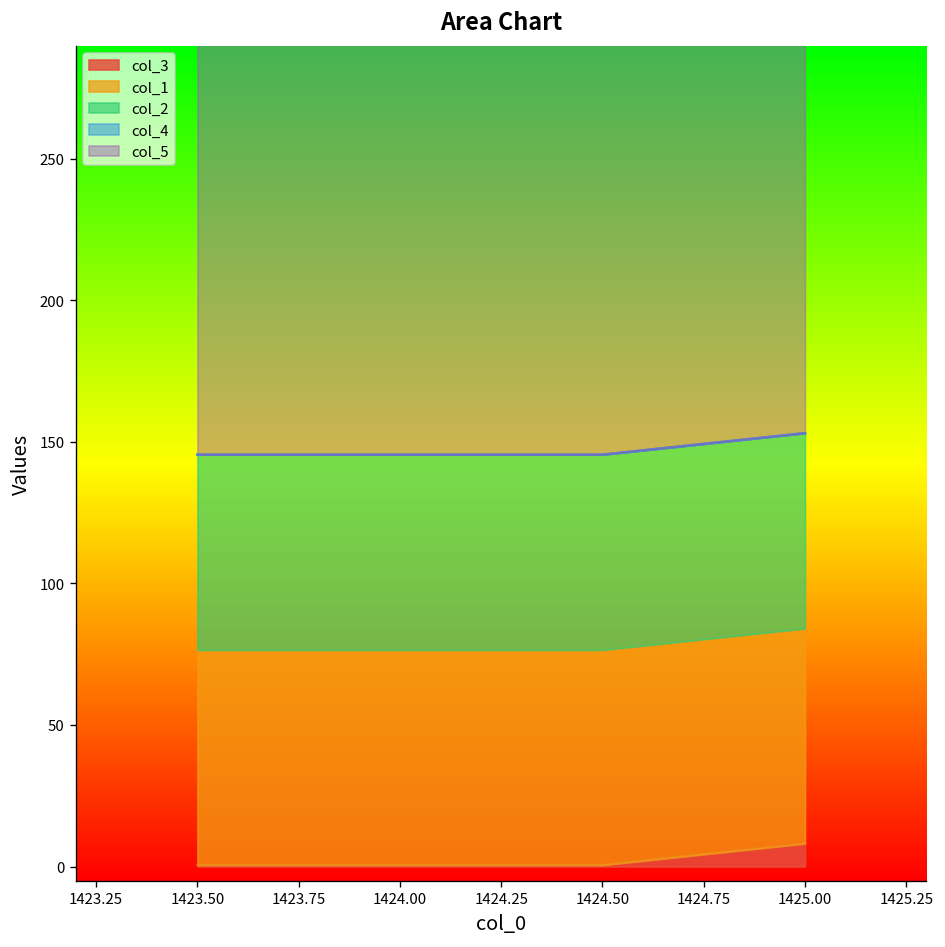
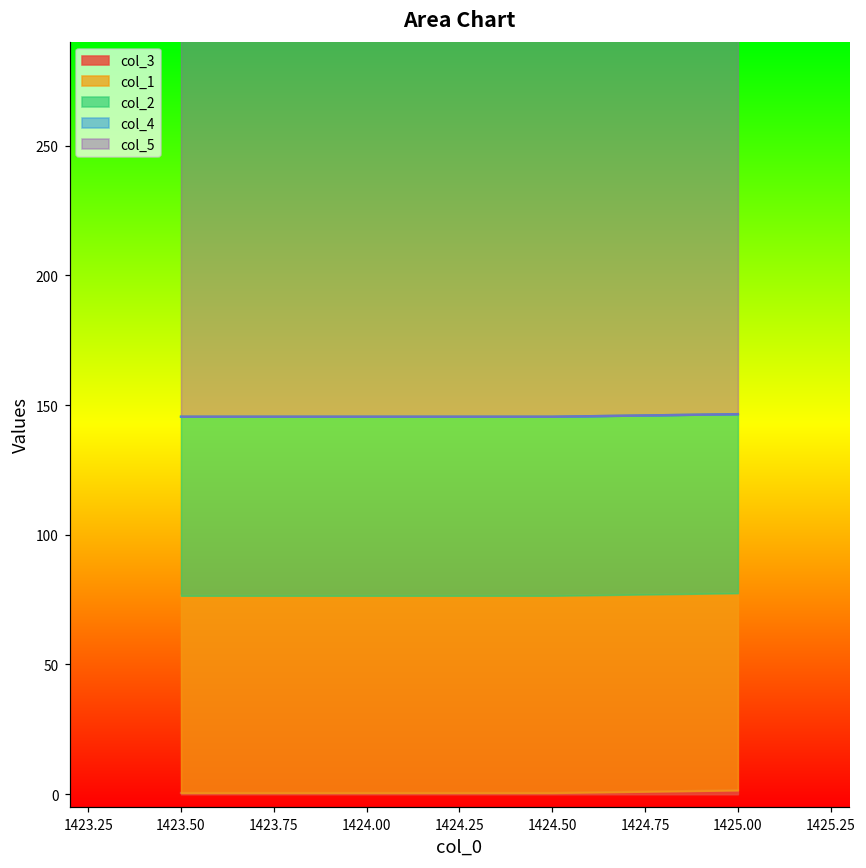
col_3, 1425.00: 8 -> 2
